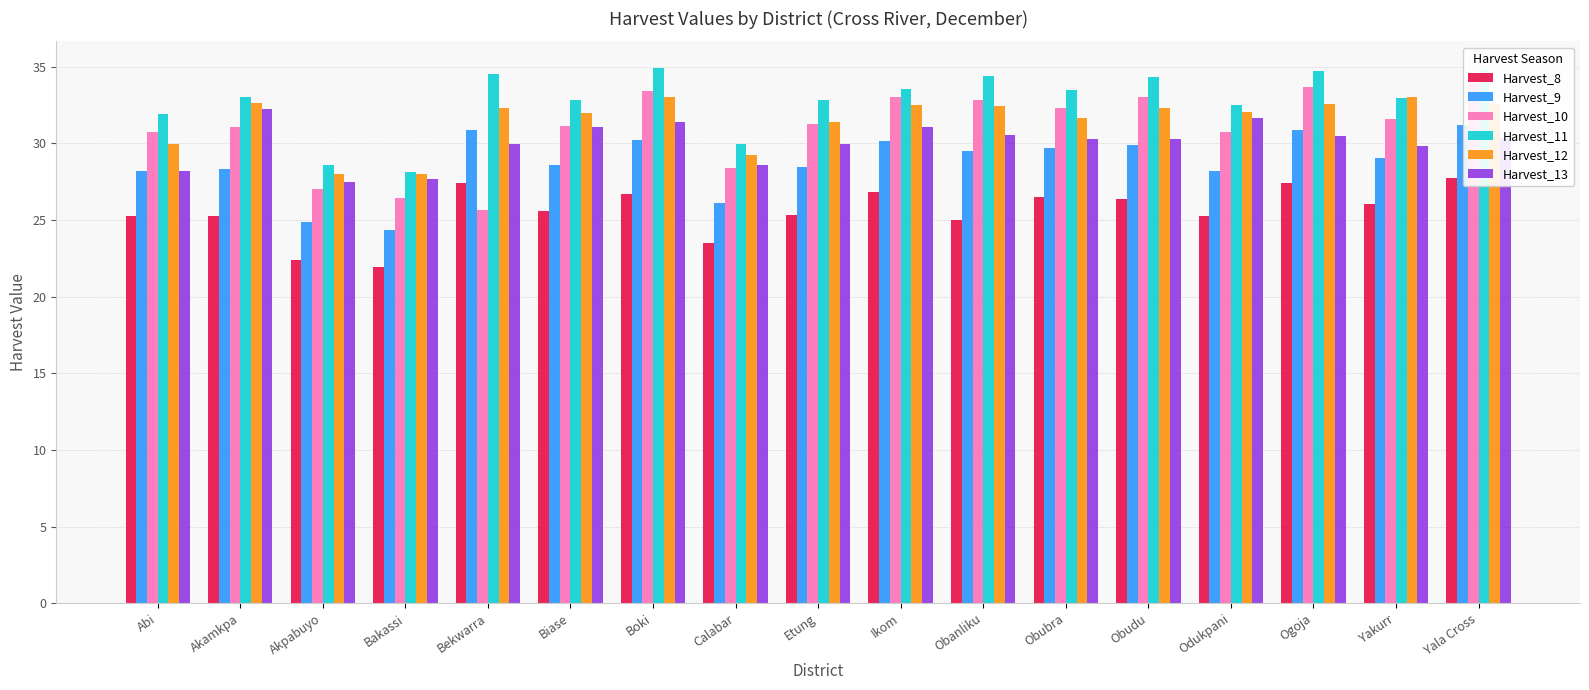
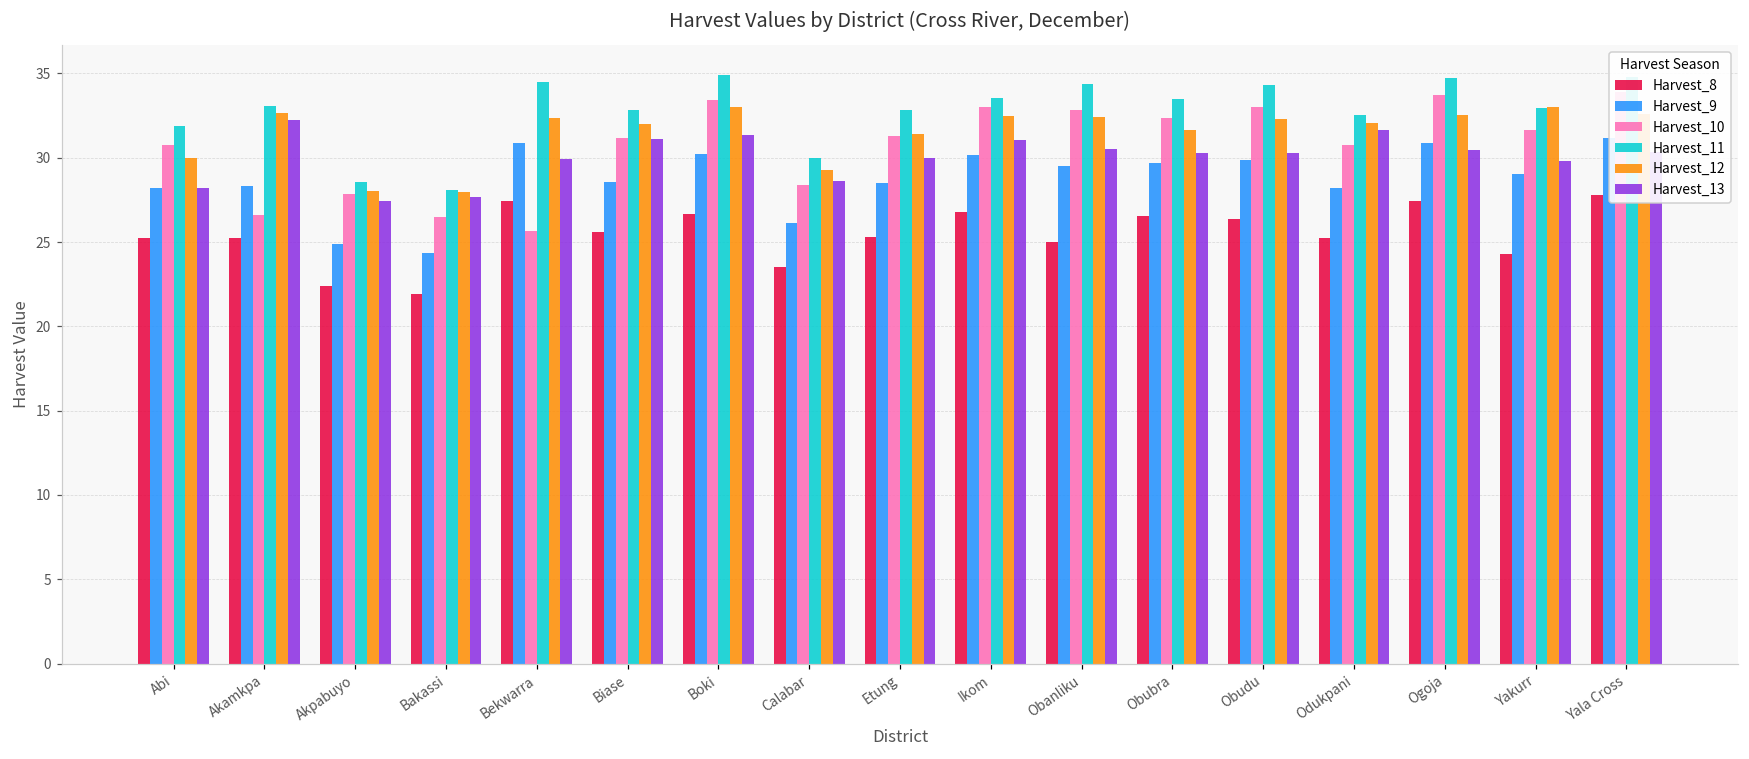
Harvest_10, Akamkpa: 31.1 -> 26.6
Harvest_10, Akpabuyo: 27.0 -> 27.9
Harvest_8, Yakurr: 26.0 -> 24.3
